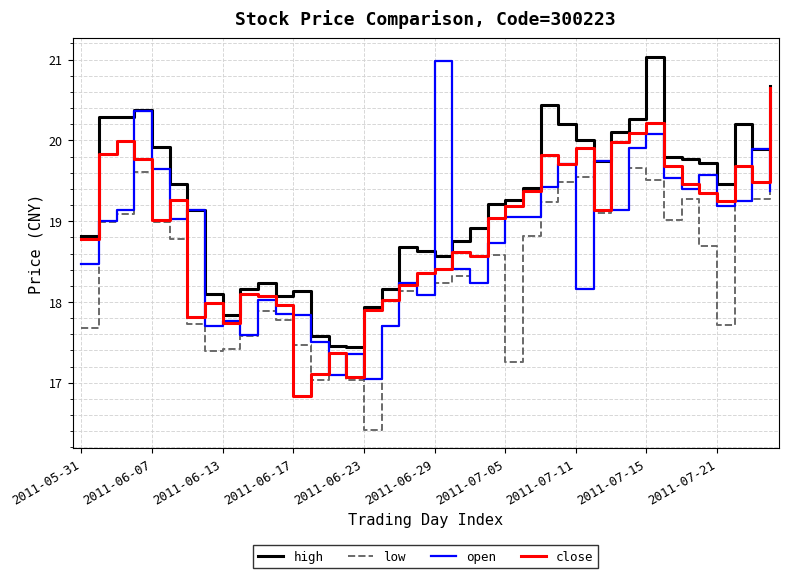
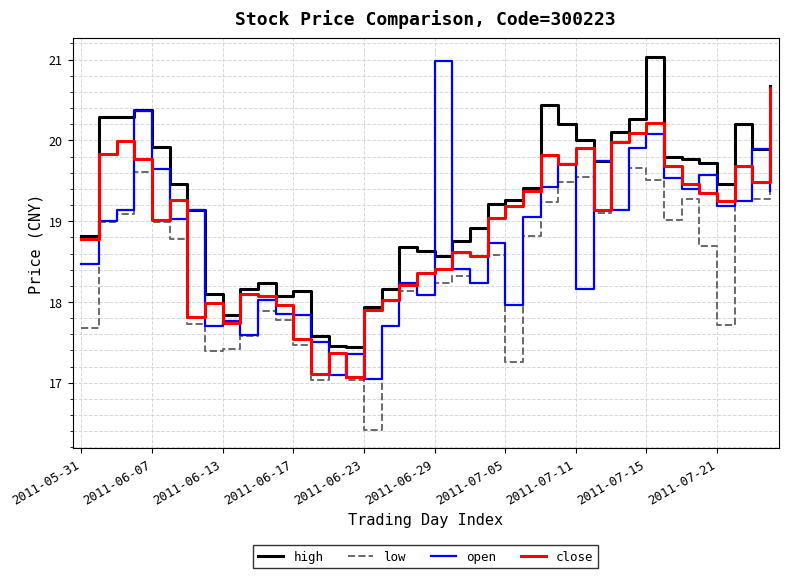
close, 2011-06-17: 16.8 -> 17.5
open, 2011-07-05: 19.1 -> 18.0
